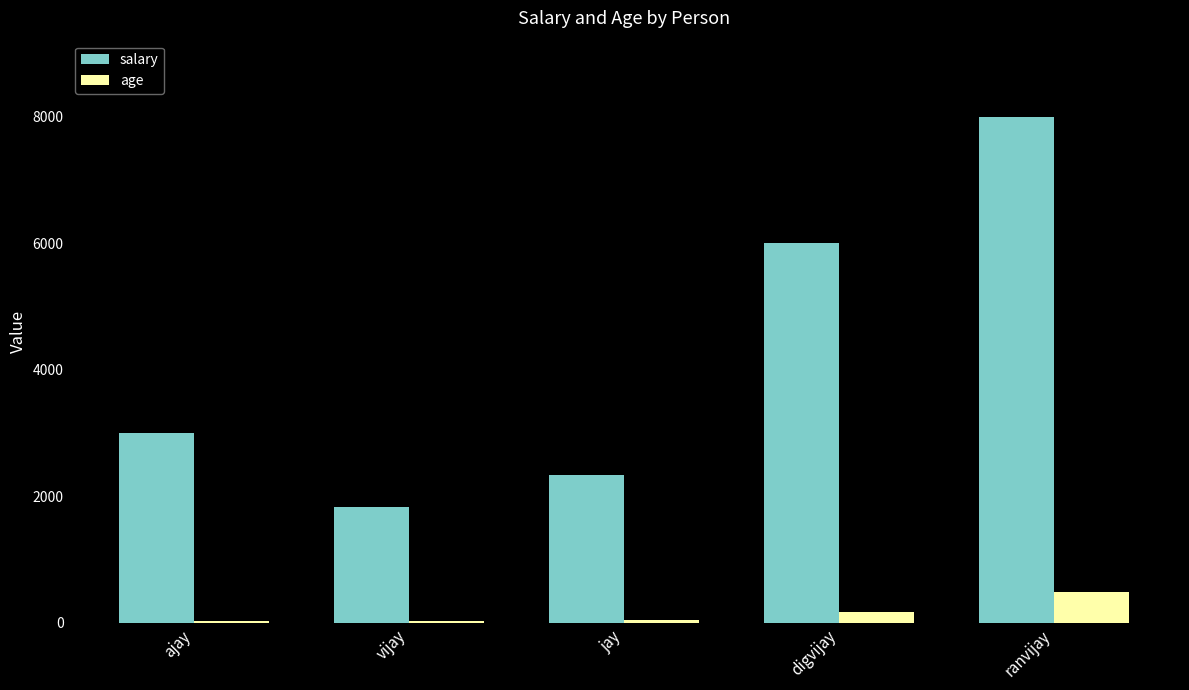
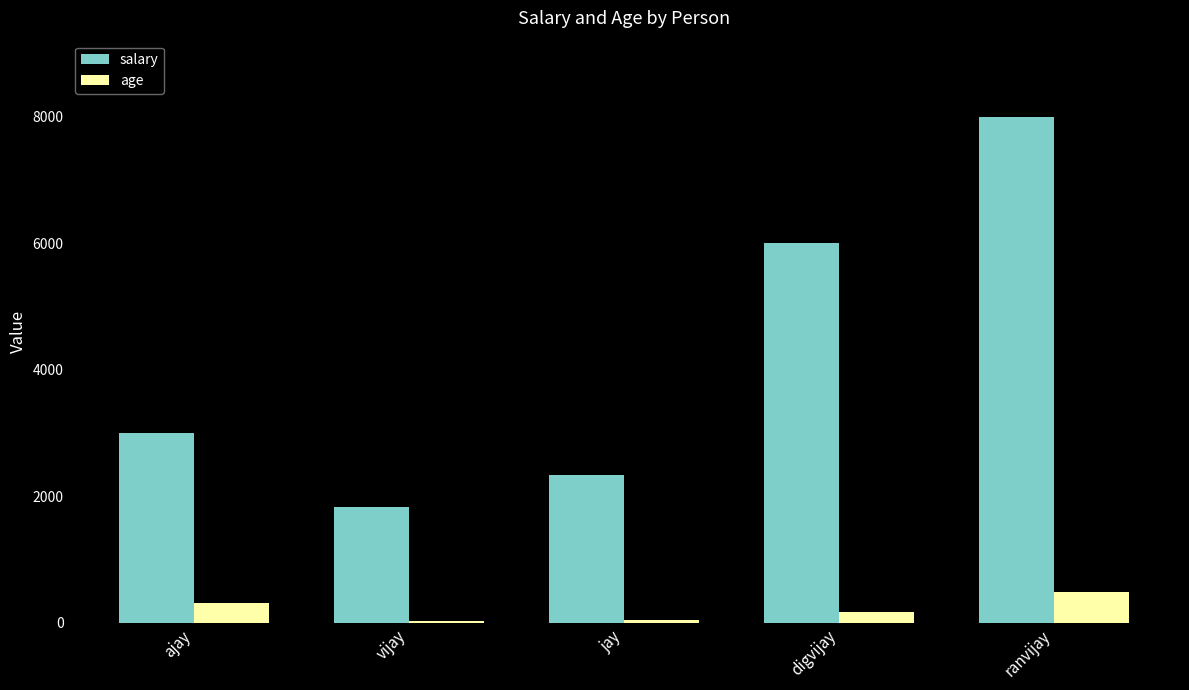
age, ajay: 0 -> 300
